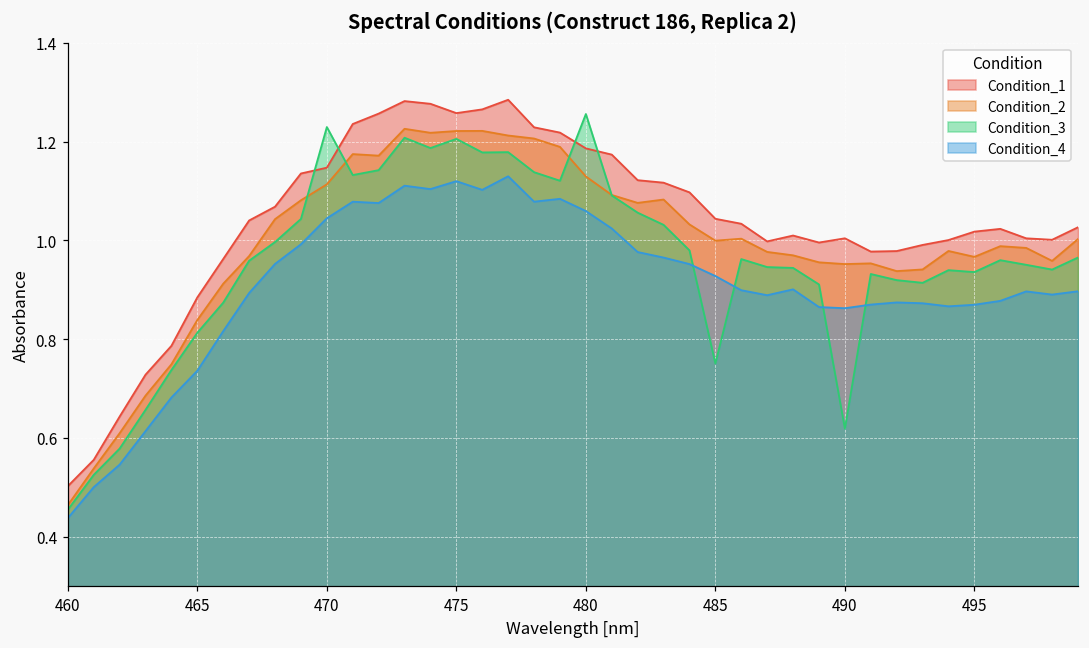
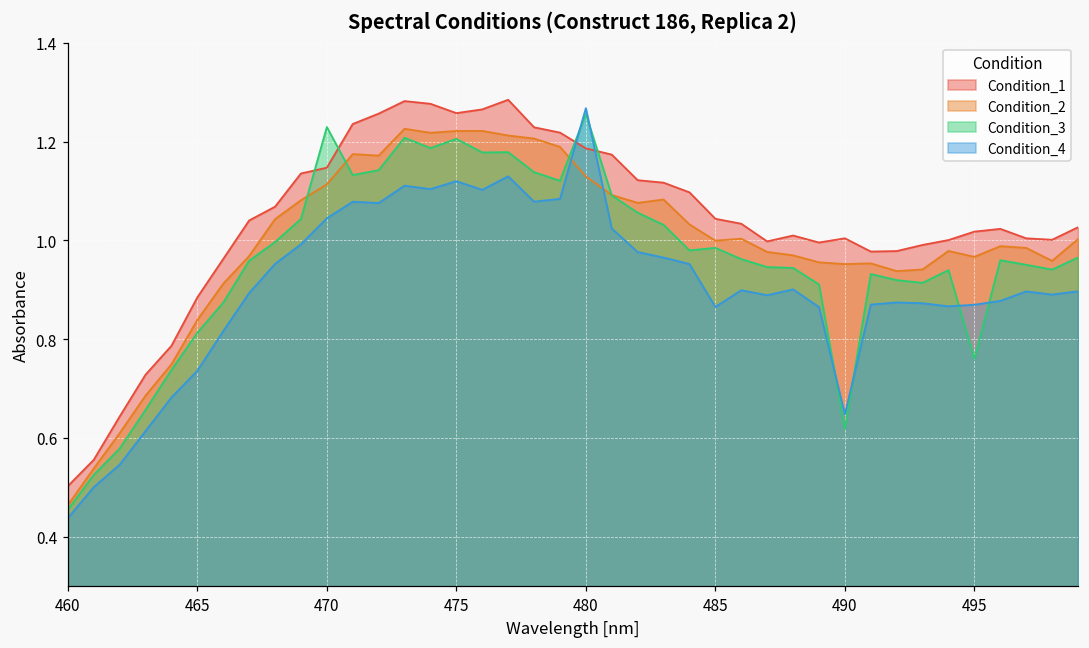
Condition_4, 480: 1.06 -> 1.27
Condition_3, 485: 0.75 -> 0.98
Condition_4, 485: 0.93 -> 0.87
Condition_4, 490: 0.86 -> 0.65
Condition_3, 495: 0.94 -> 0.76
